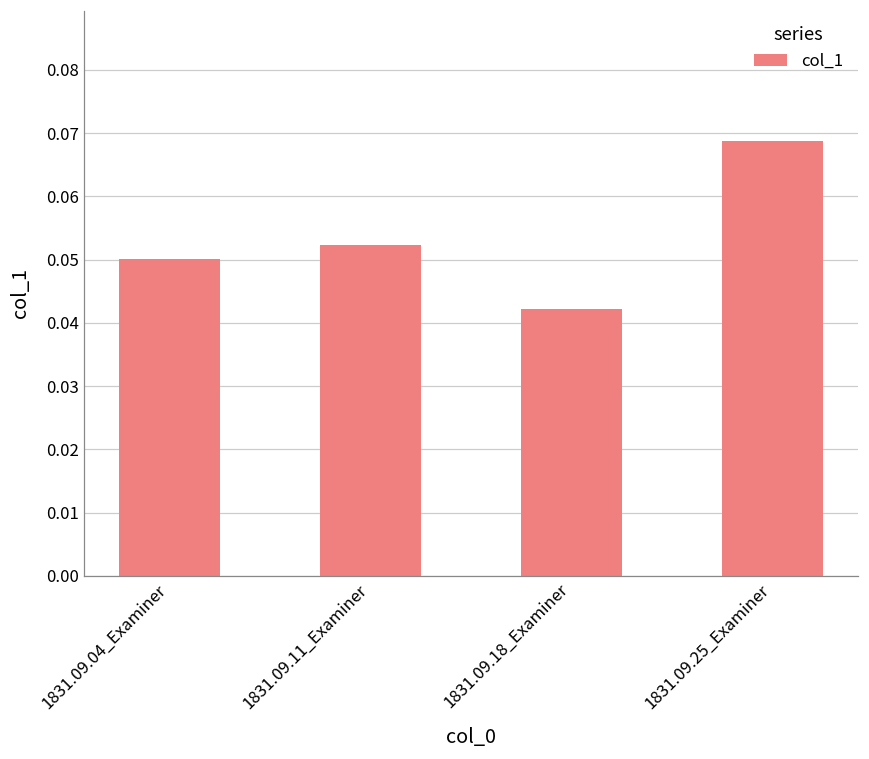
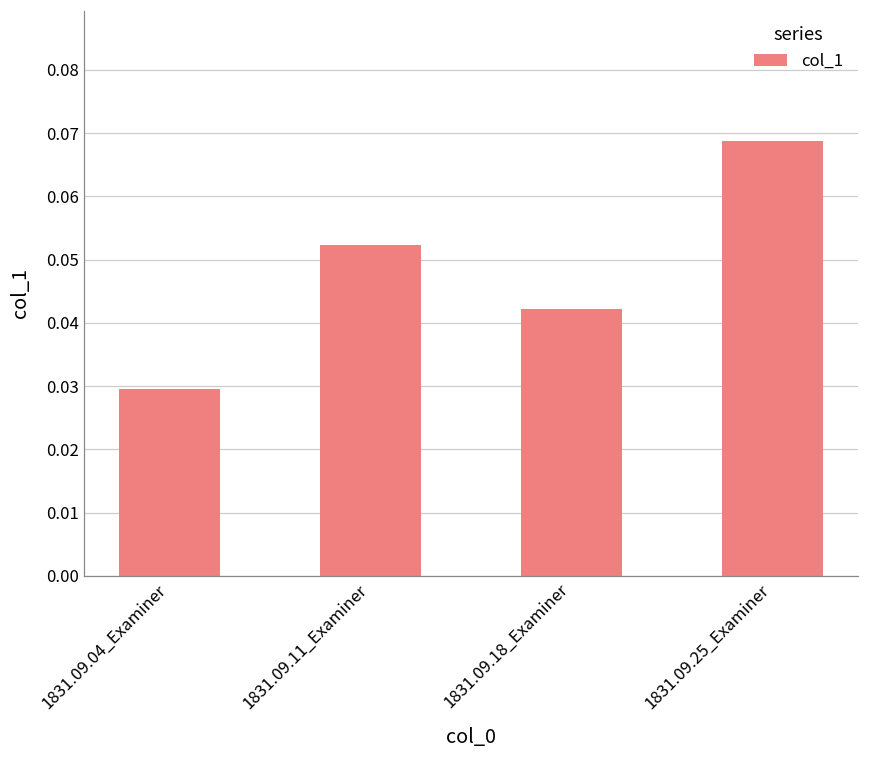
1831.09.04_Examiner: 0.050 -> 0.029
